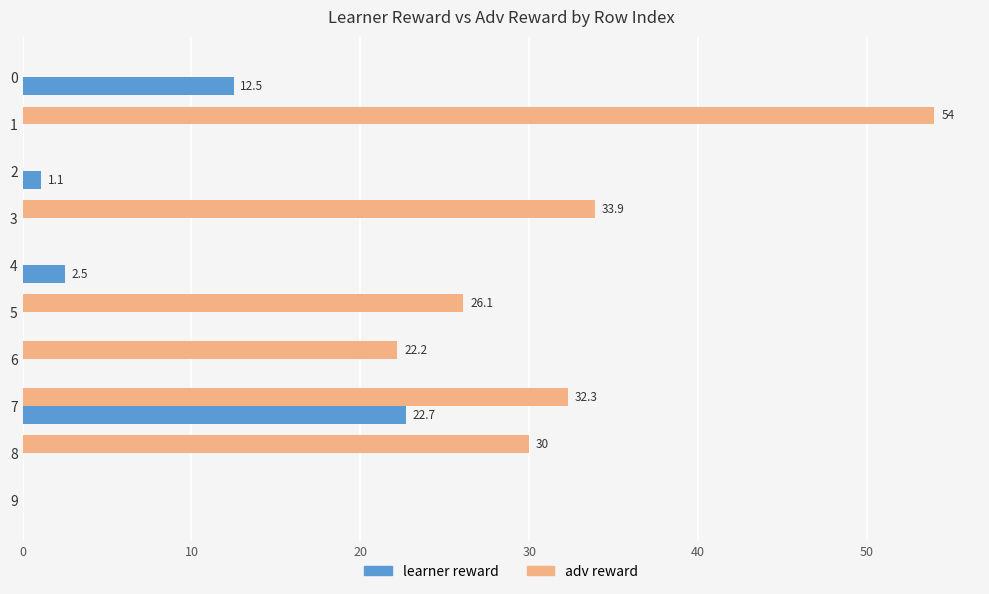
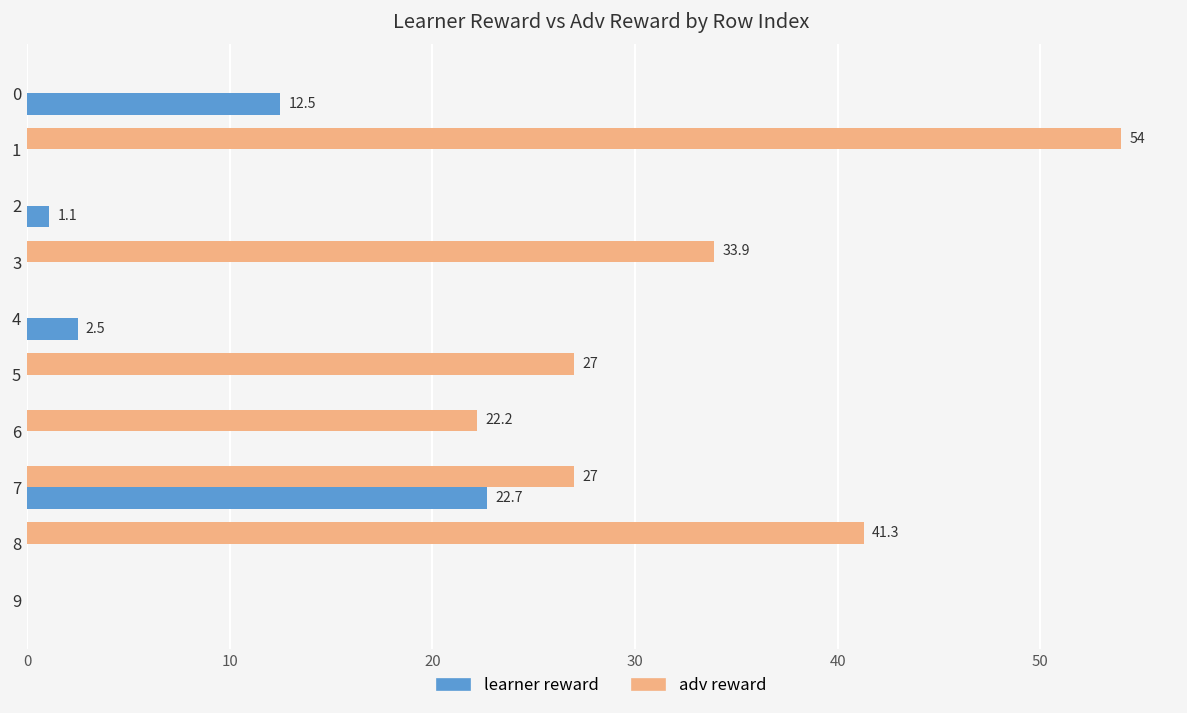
adv reward, 5: 26.1 -> 27
adv reward, 7: 32.3 -> 27
adv reward, 8: 30 -> 41.3
